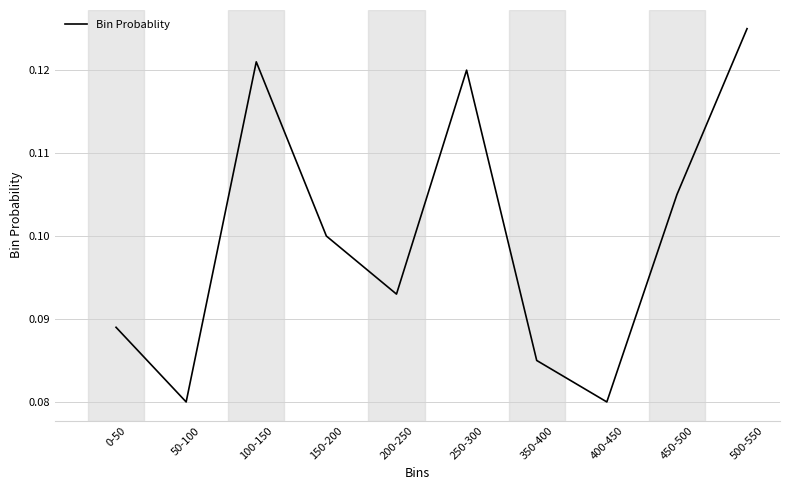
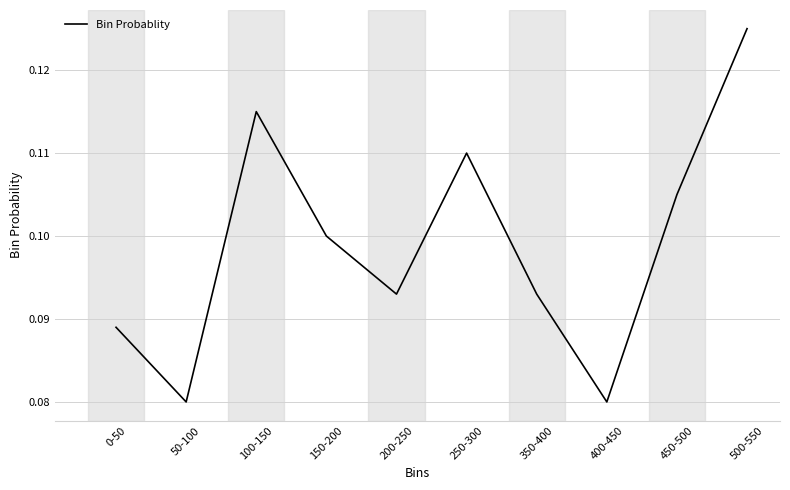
100-150: 0.121 -> 0.115
250-300: 0.12 -> 0.11
350-400: 0.085 -> 0.093
